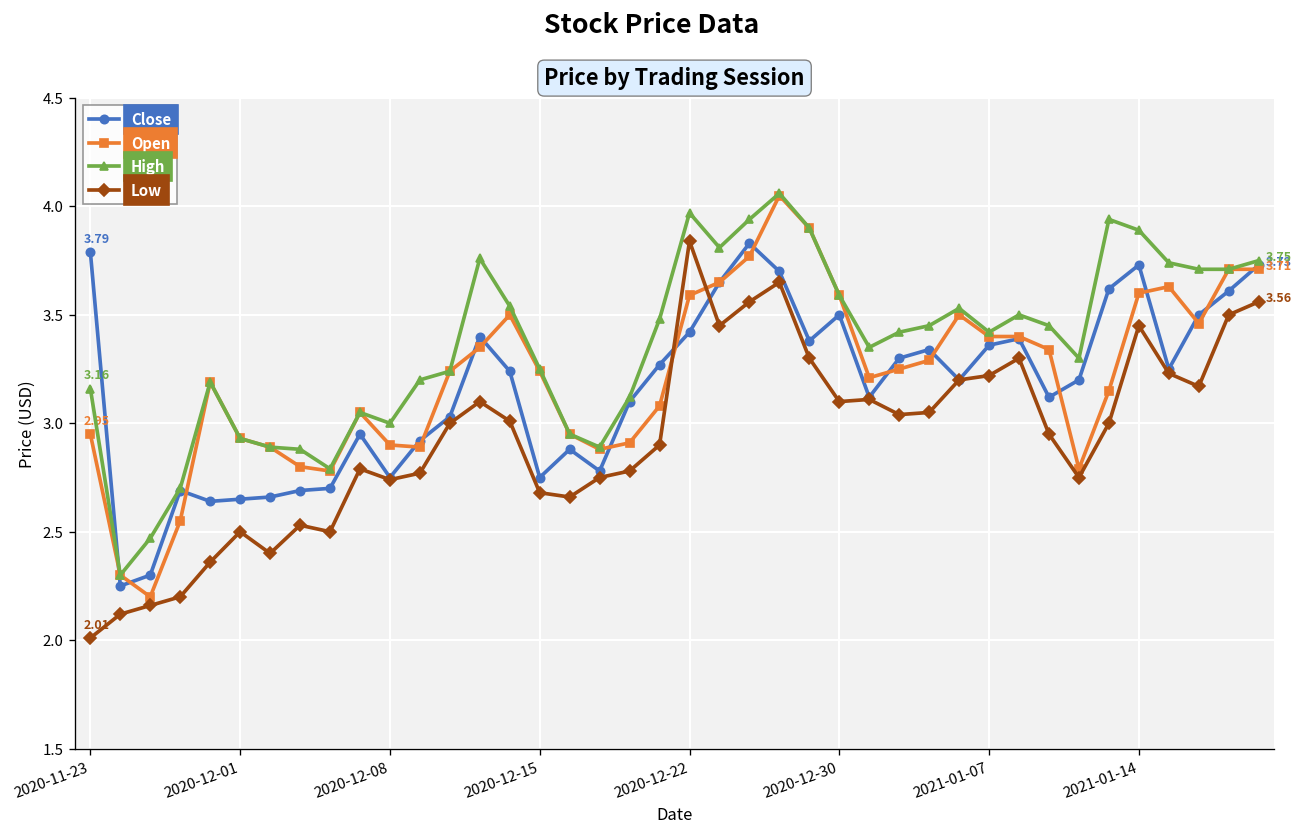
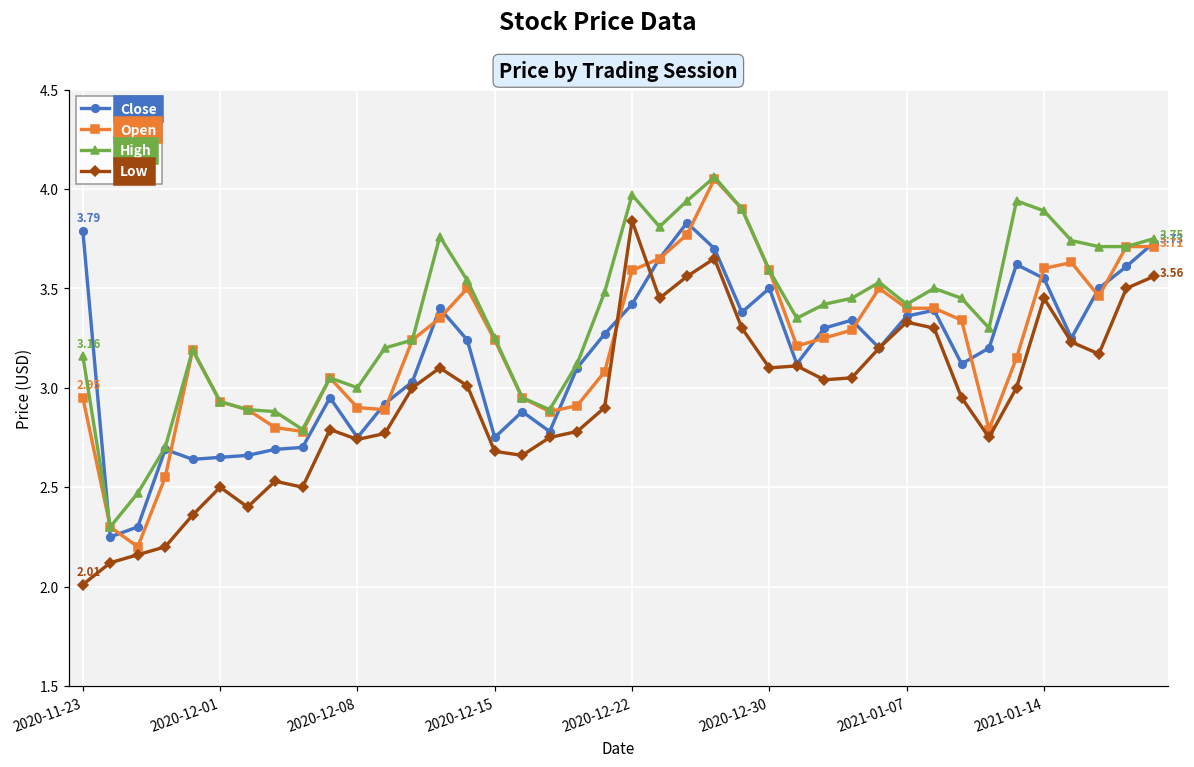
Low, 2021-01-07: 3.22 -> 3.33
Close, 2021-01-14: 3.73 -> 3.55
